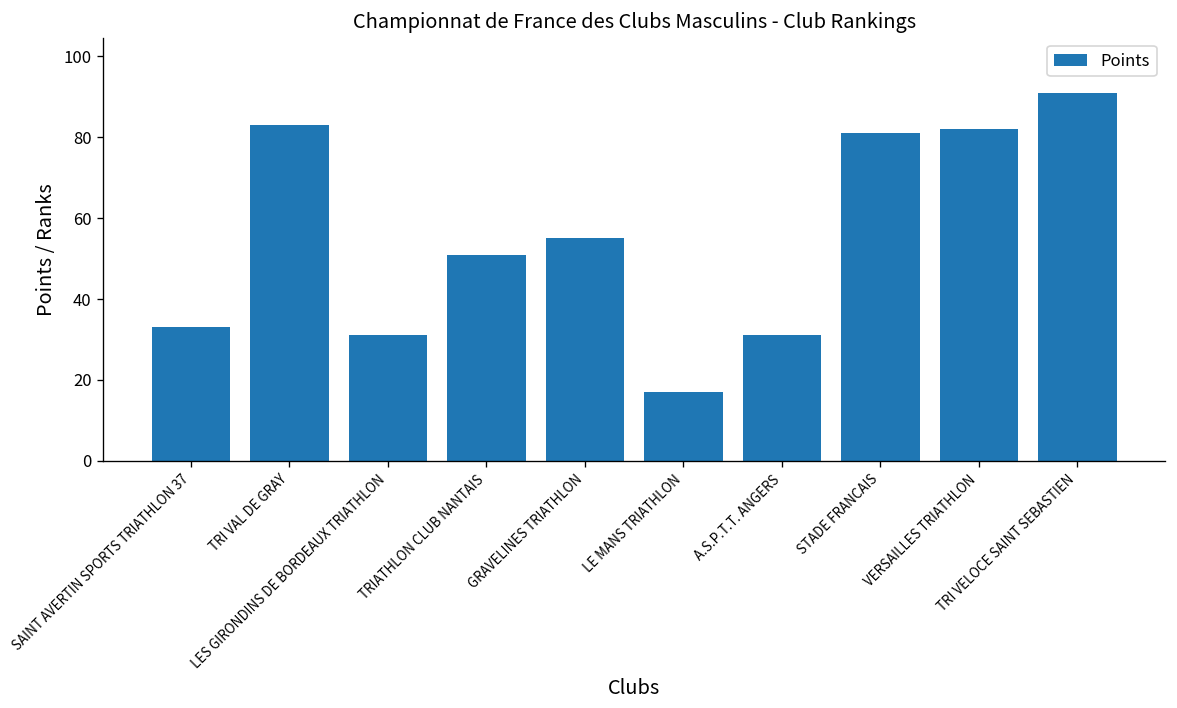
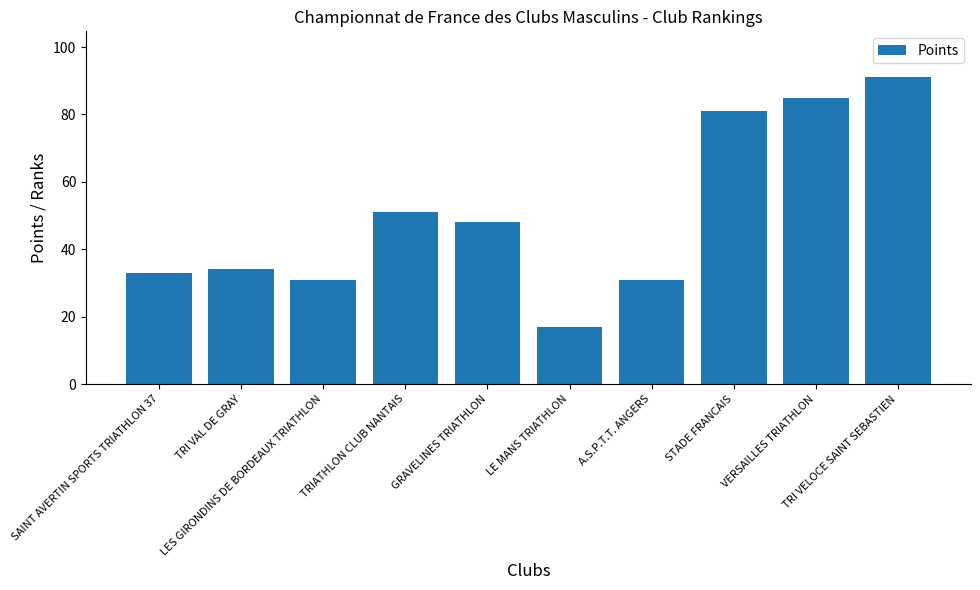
TRI VAL DE GRAY: 83 -> 34
GRAVELINES TRIATHLON: 55 -> 48
VERSAILLES TRIATHLON: 82 -> 85
